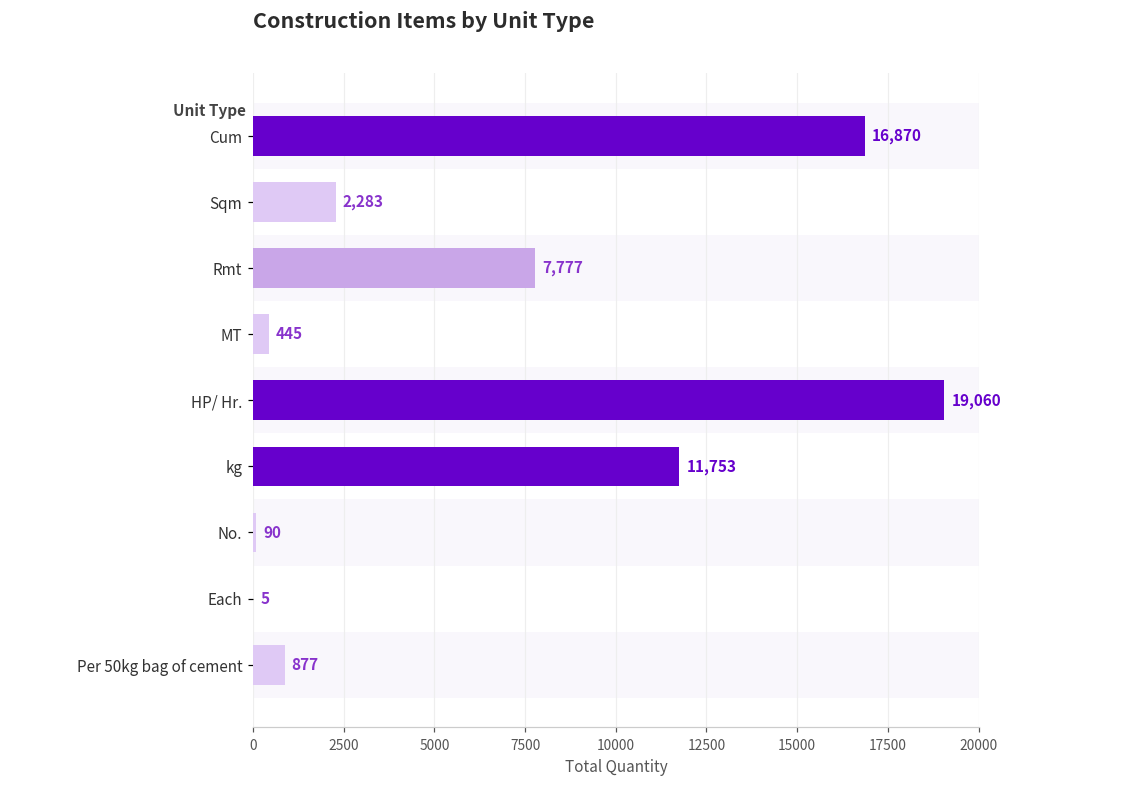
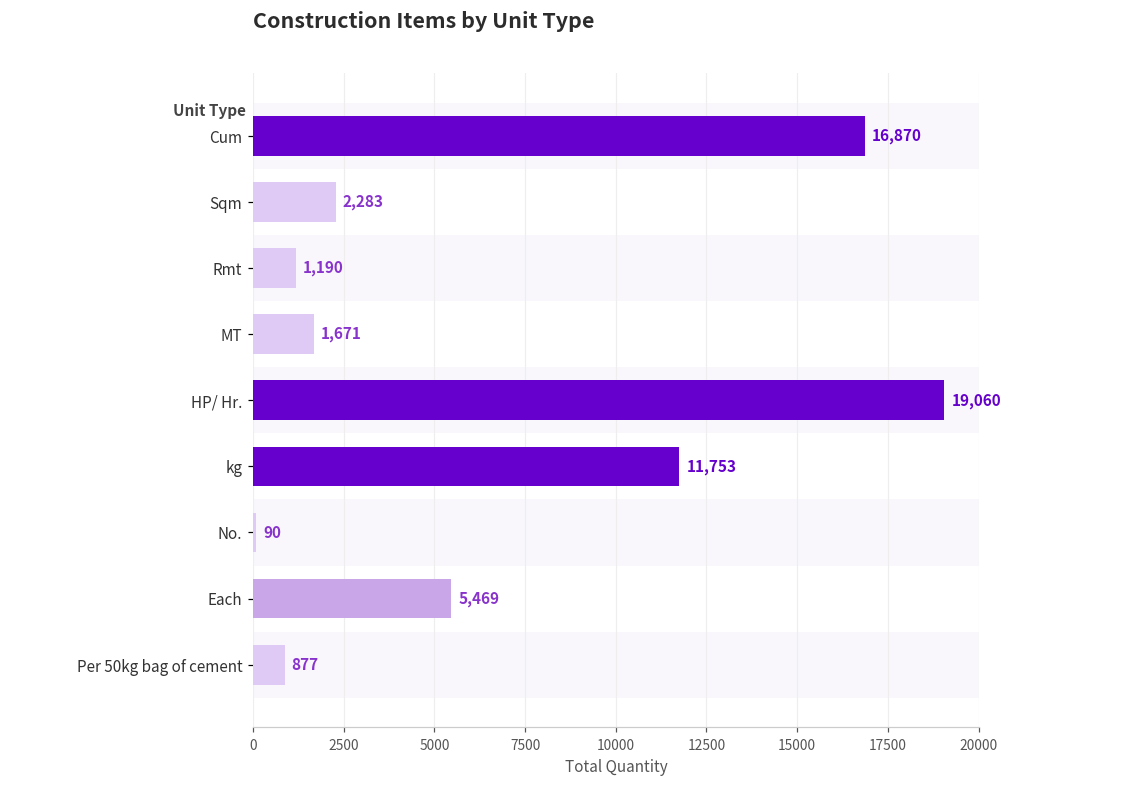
Rmt: 7,777 -> 1,190
MT: 445 -> 1,671
Each: 5 -> 5,469
